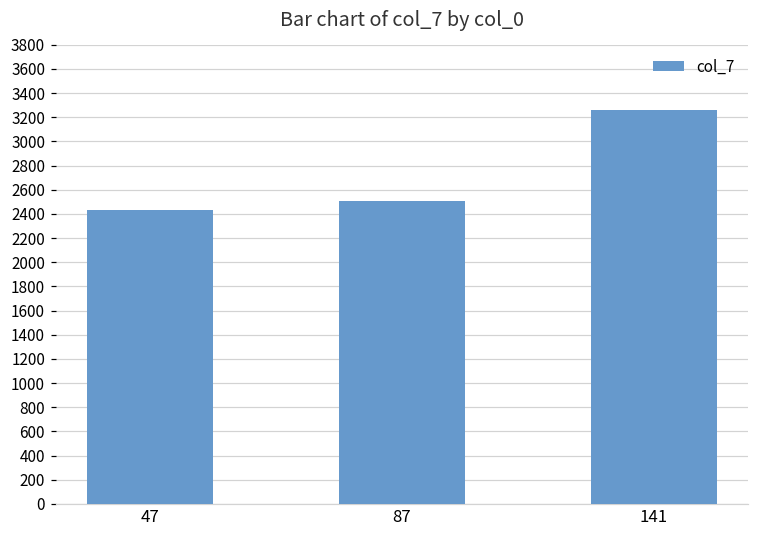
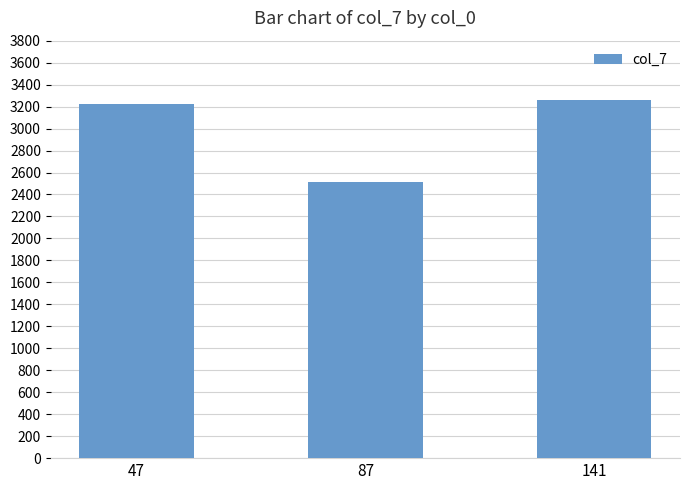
47: 2430 -> 3230
